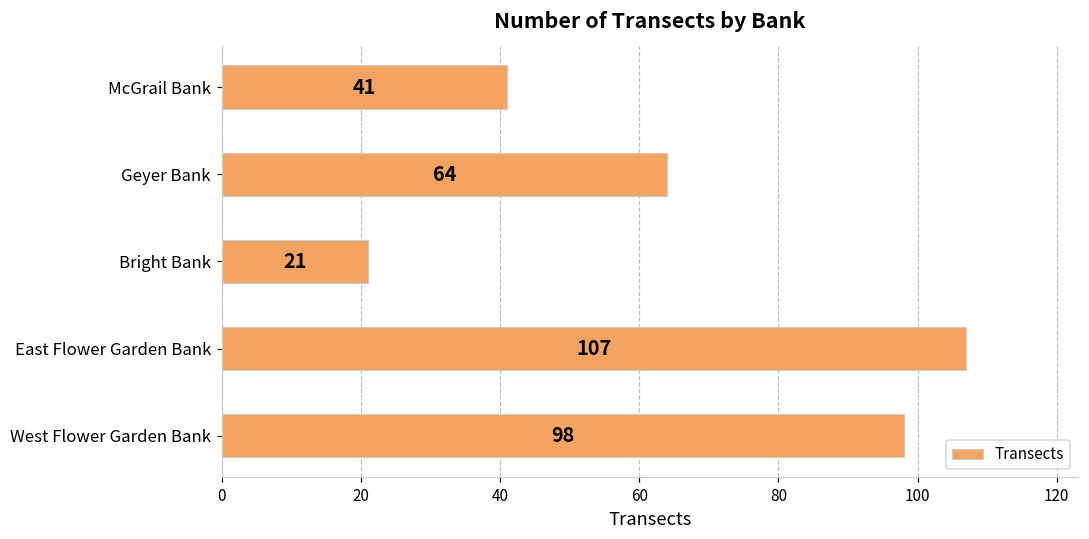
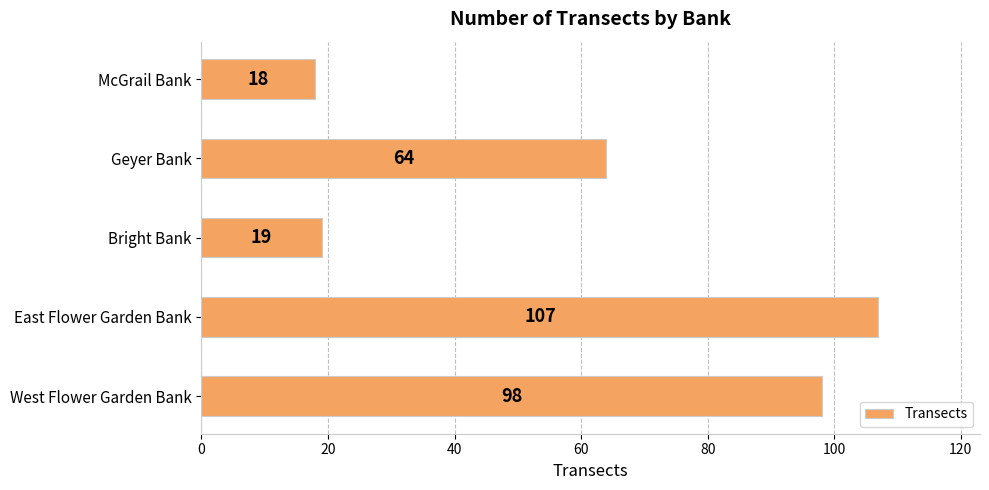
McGrail Bank: 41 -> 18
Bright Bank: 21 -> 19
